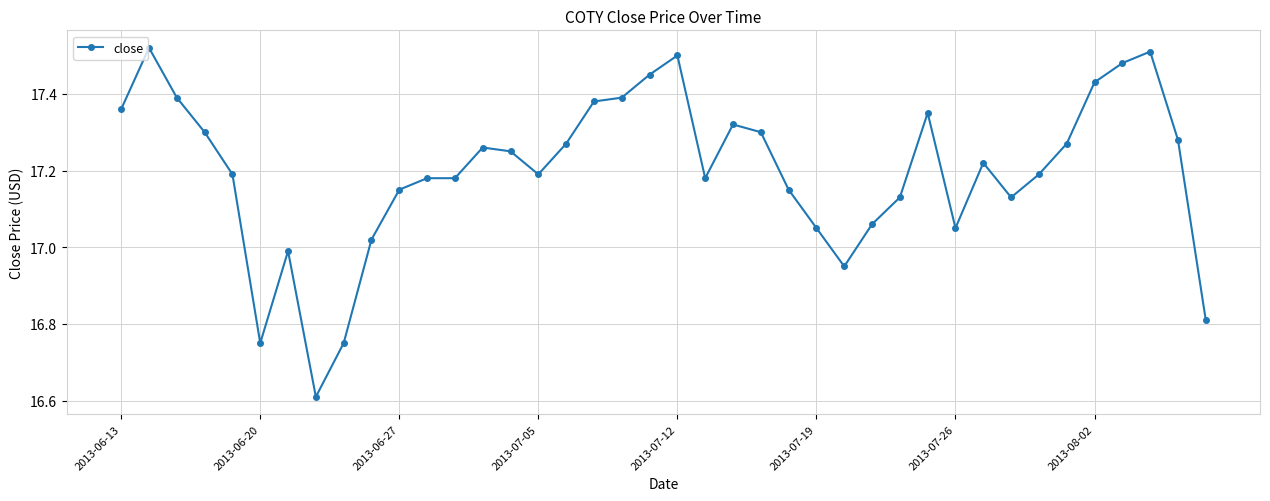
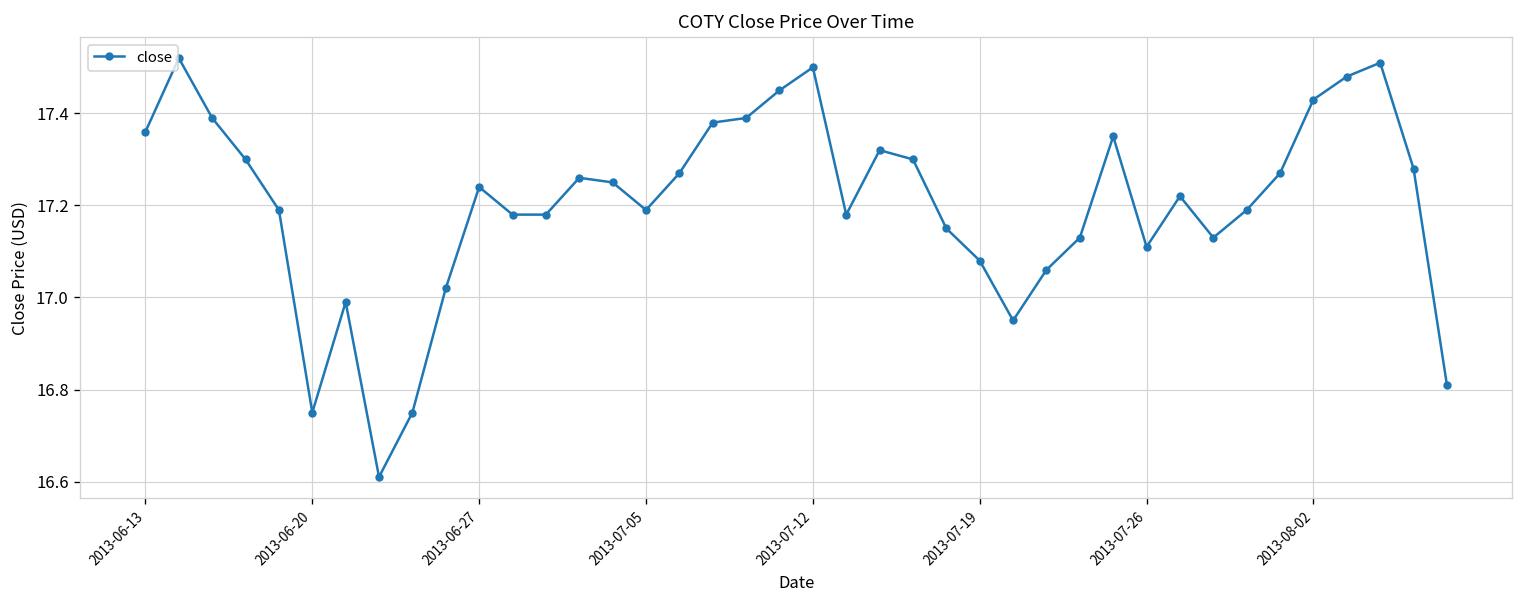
2013-06-27: 17.15 -> 17.24
2013-07-19: 17.05 -> 17.08
2013-07-26: 17.05 -> 17.11
